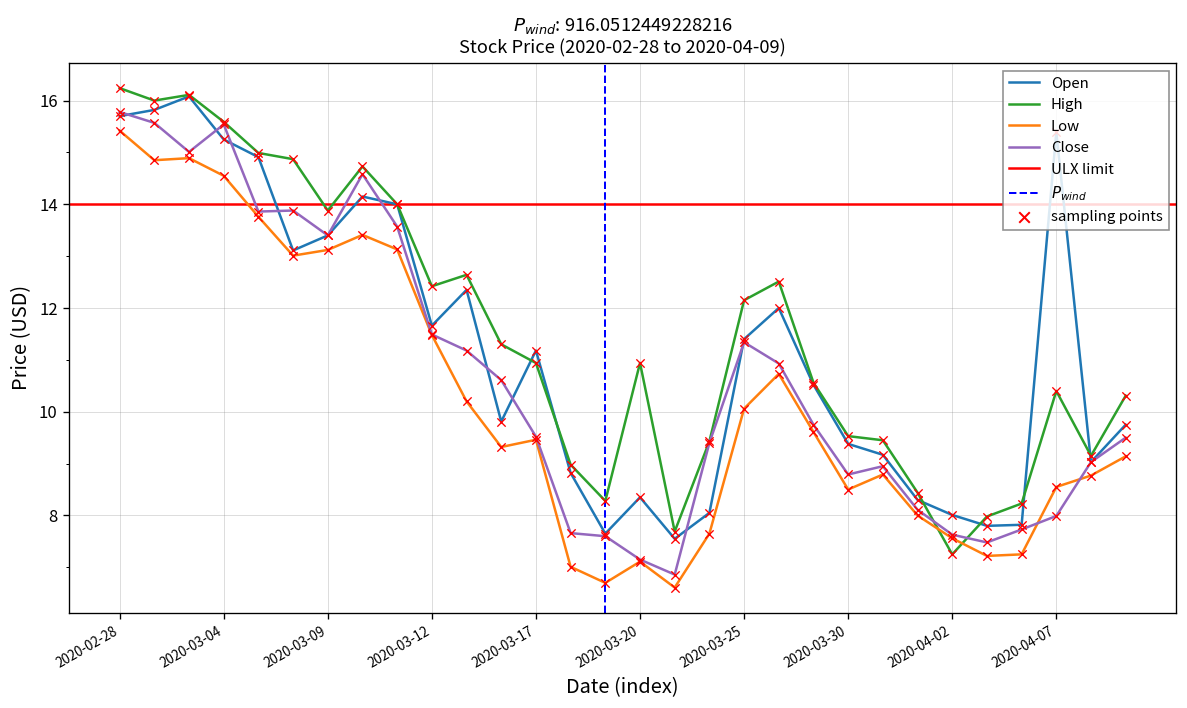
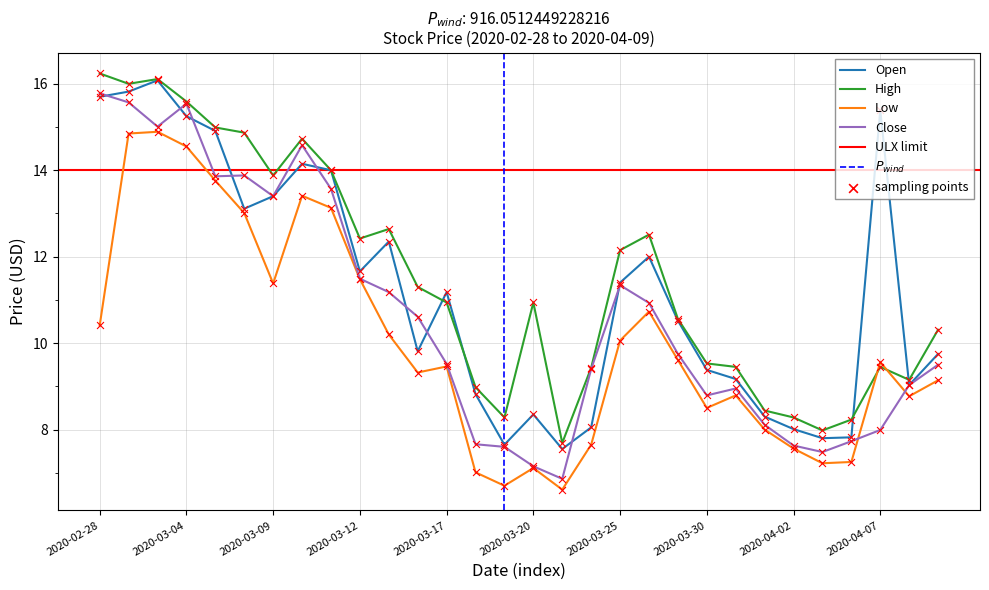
Low, 2020-02-28: 15.4 -> 10.4
Low, 2020-03-09: 13.1 -> 11.4
High, 2020-04-02: 7.3 -> 8.3
High, 2020-04-07: 10.4 -> 9.5
Low, 2020-04-07: 8.6 -> 9.6
